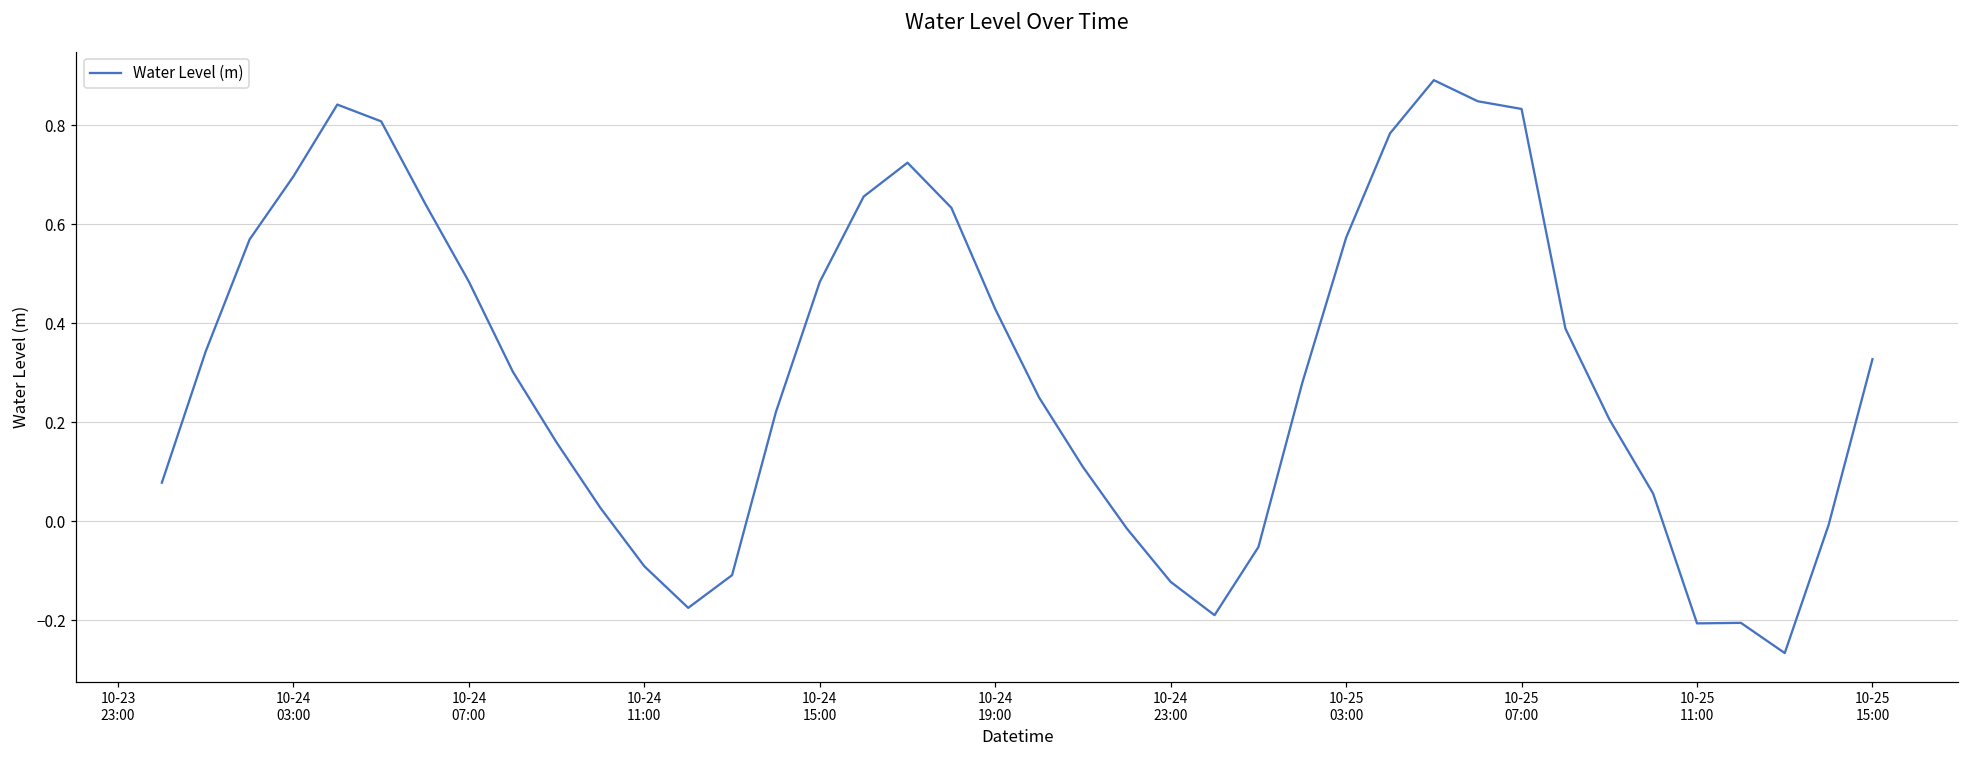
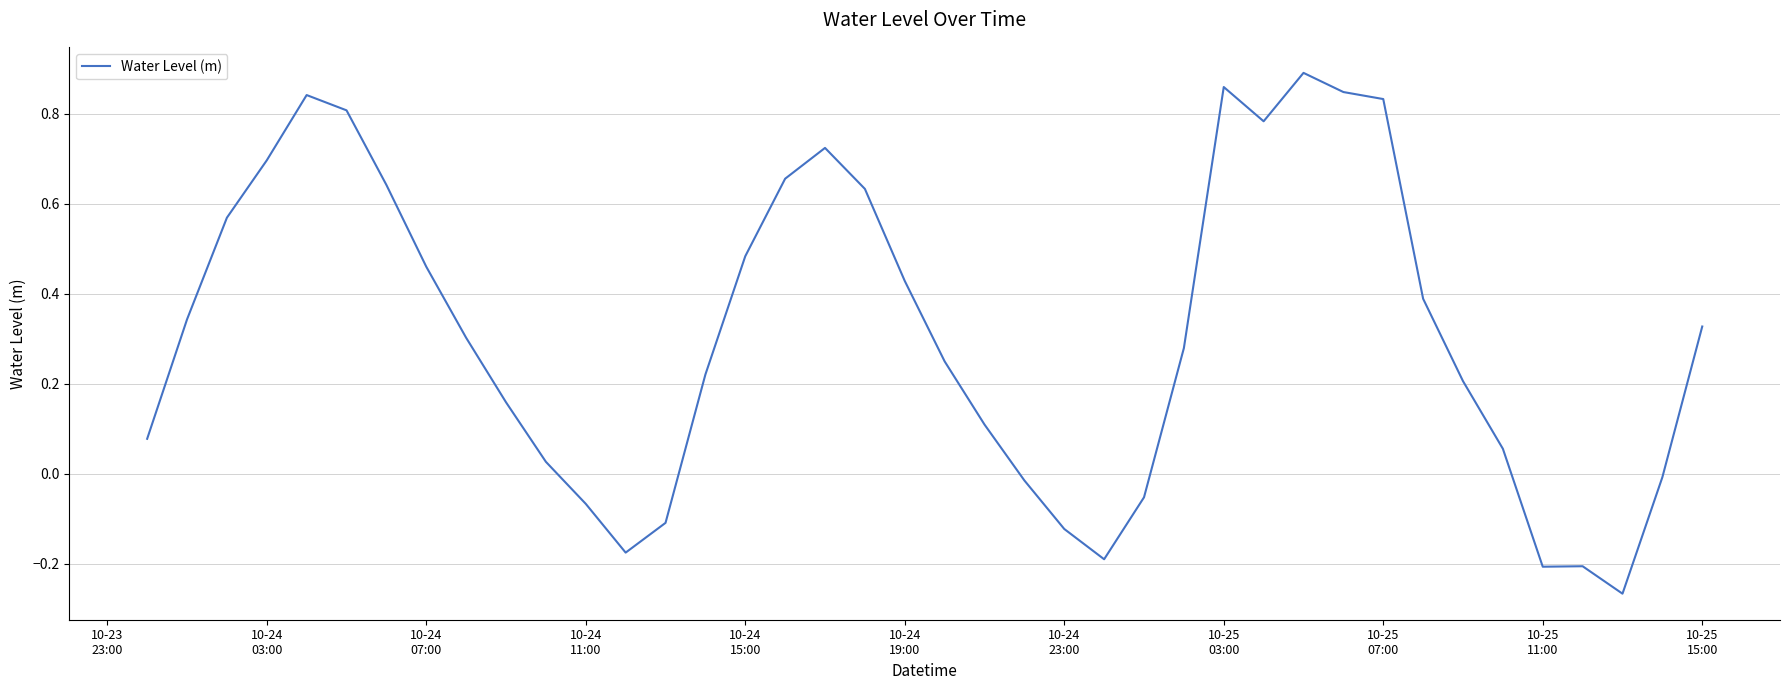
10-24 07:00: 0.48 -> 0.46
10-24 11:00: -0.09 -> -0.07
10-25 03:00: 0.57 -> 0.86
